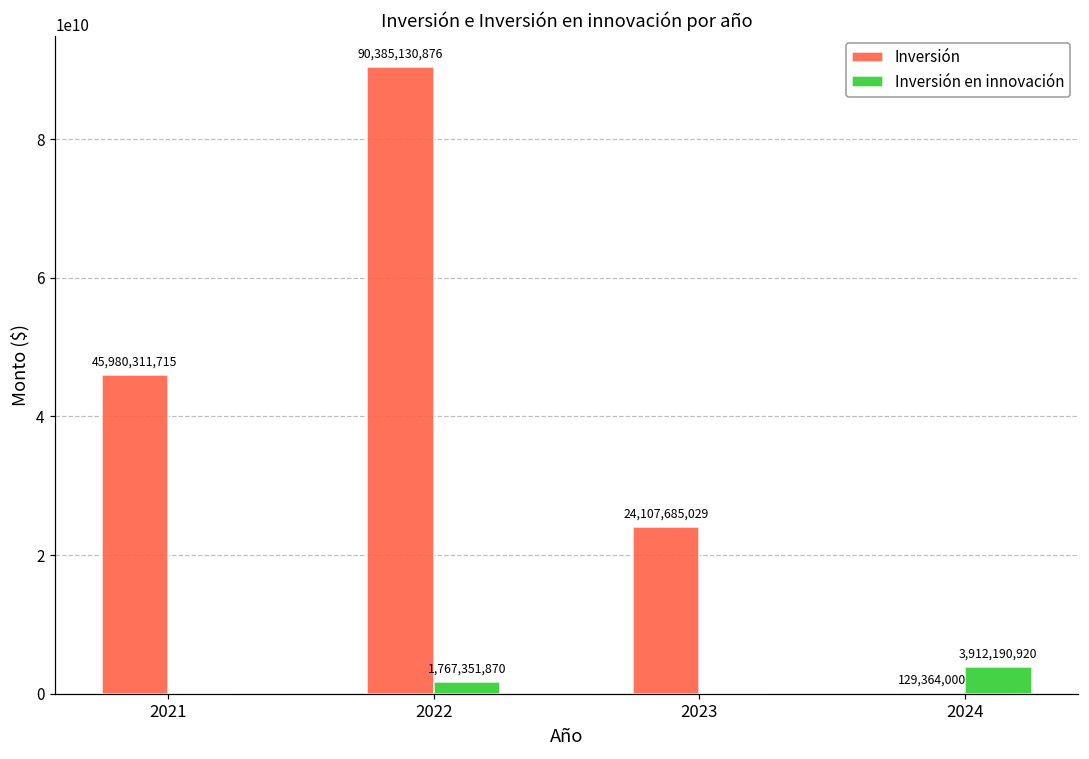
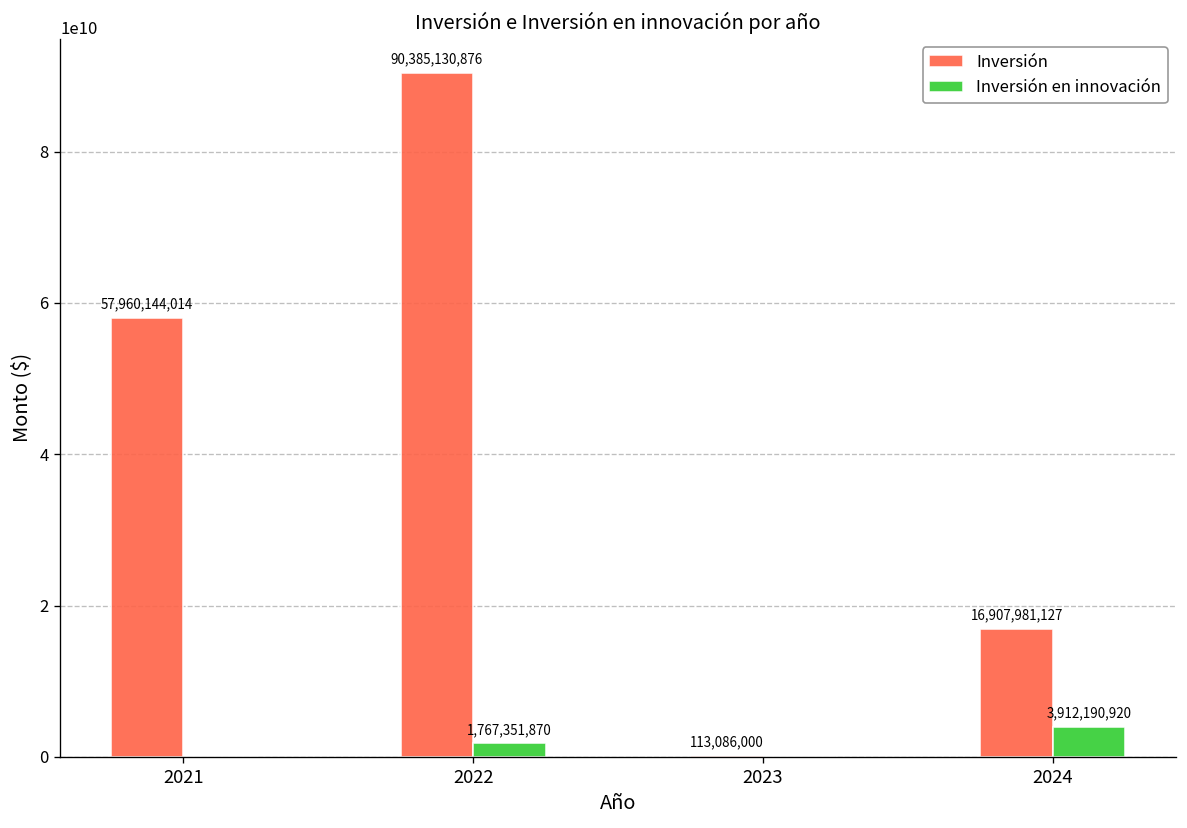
Inversión, 2021: 45,980,311,715 -> 57,960,144,014
Inversión, 2023: 24,107,685,029 -> 113,086,000
Inversión, 2024: 129,364,000 -> 16,907,981,127
